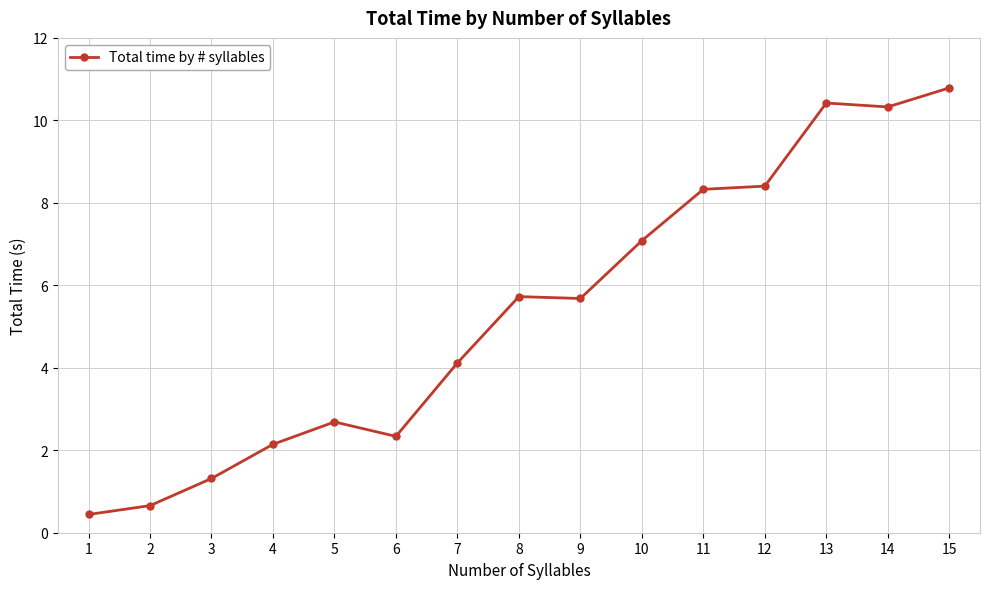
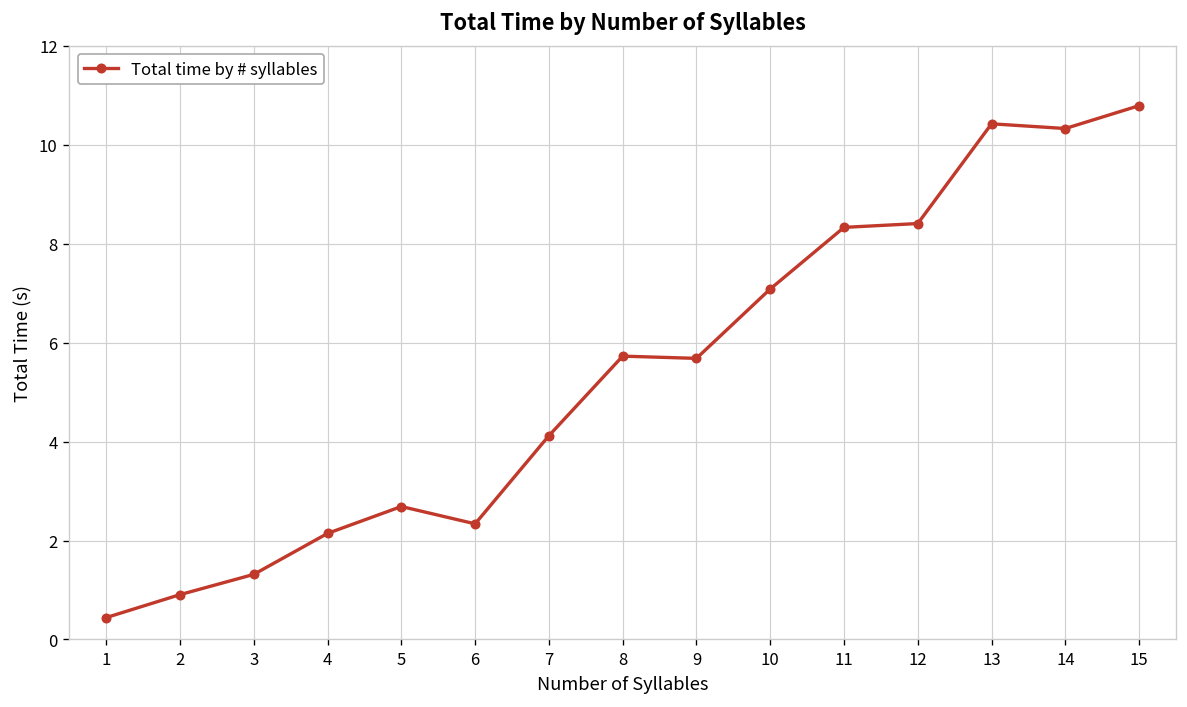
2: 0.7 -> 0.9
